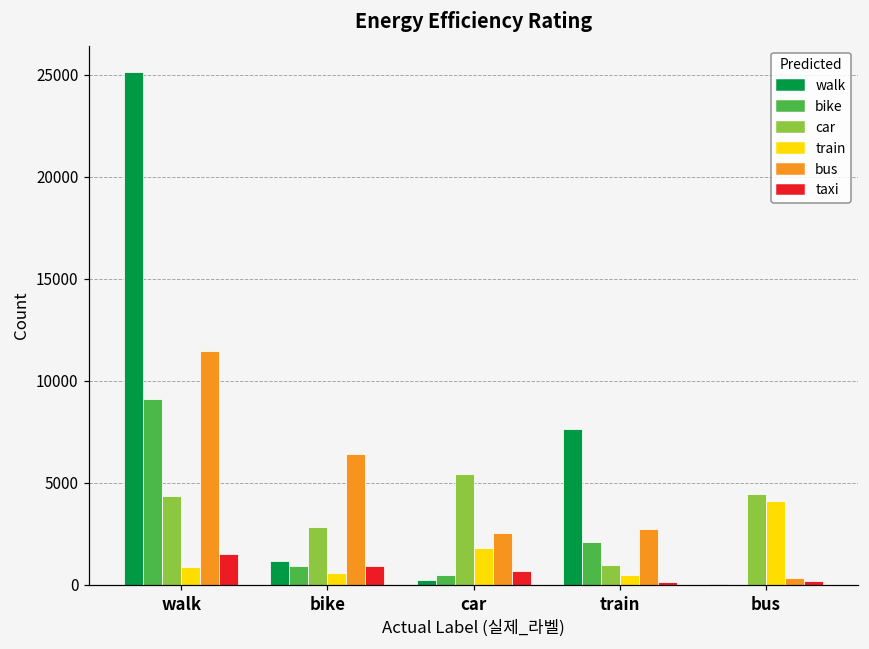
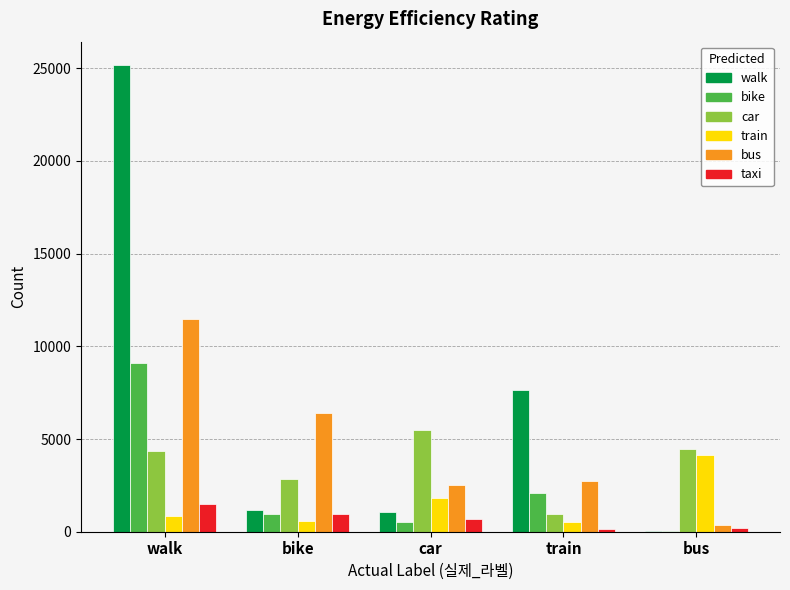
walk, car: 200 -> 1100
